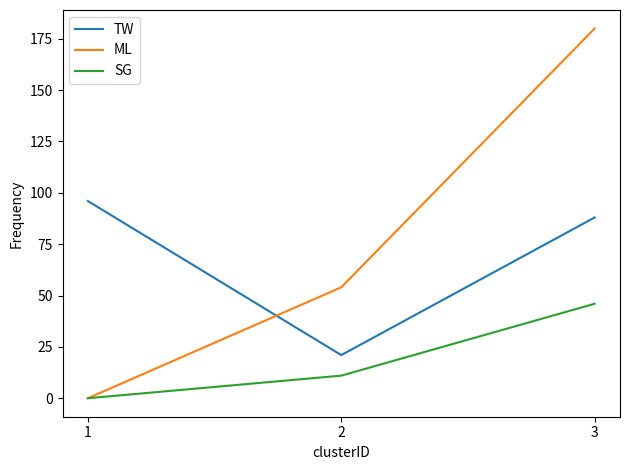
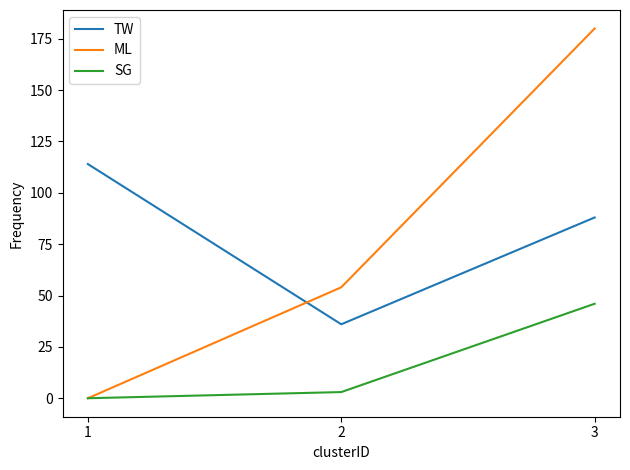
TW, 1: 96 -> 114
TW, 2: 21 -> 36
SG, 2: 11 -> 3
